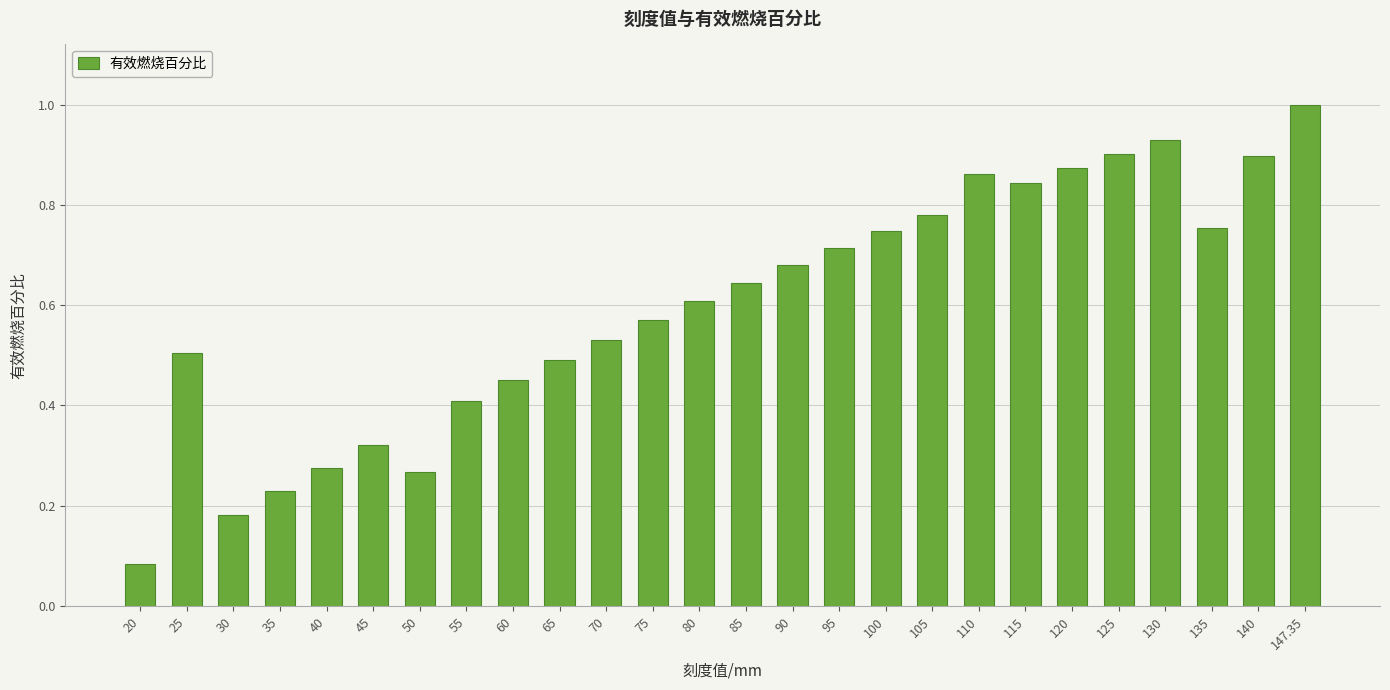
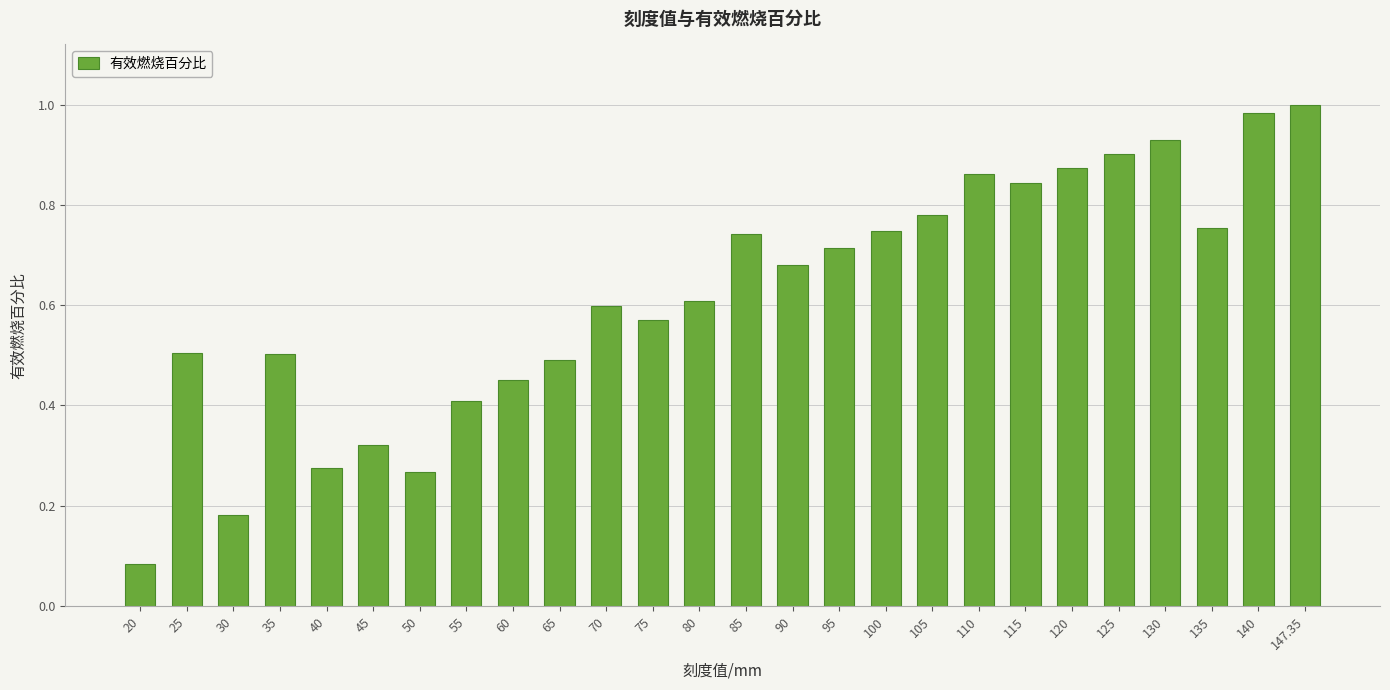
35: 0.23 -> 0.50
70: 0.53 -> 0.60
85: 0.64 -> 0.74
140: 0.90 -> 0.98
